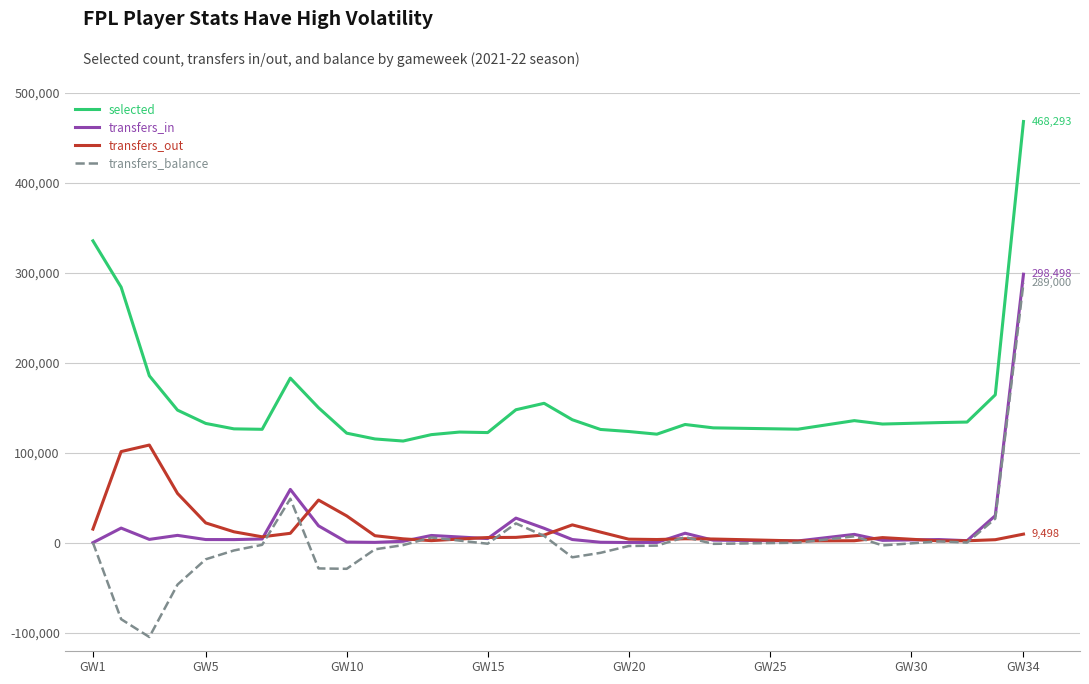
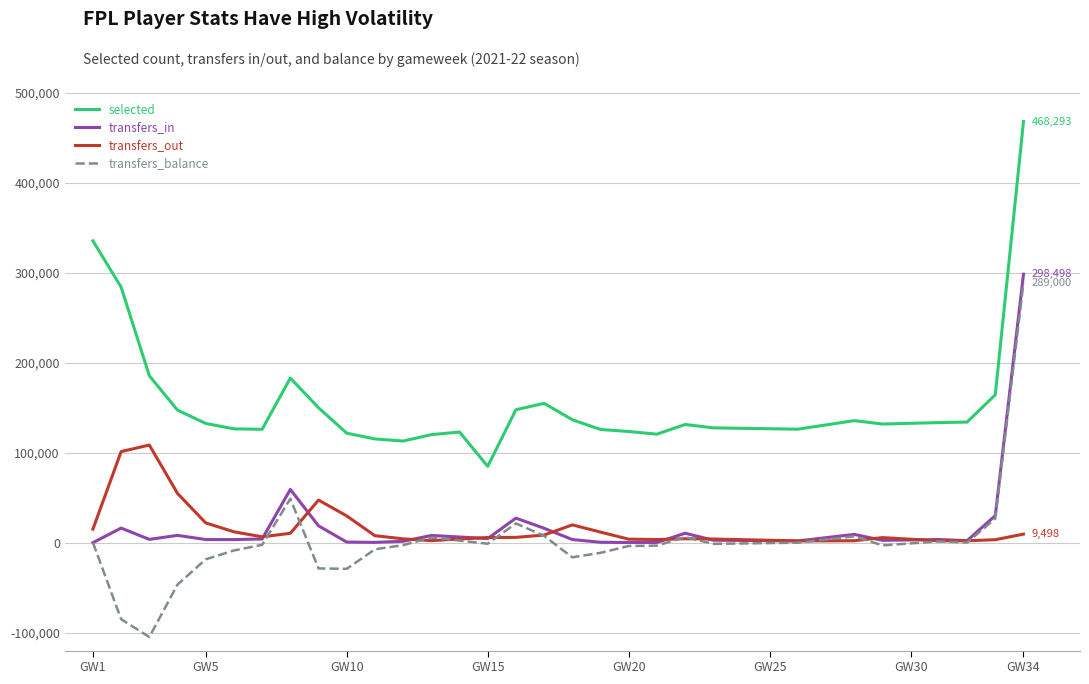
selected, GW15: 120,000 -> 80,000
